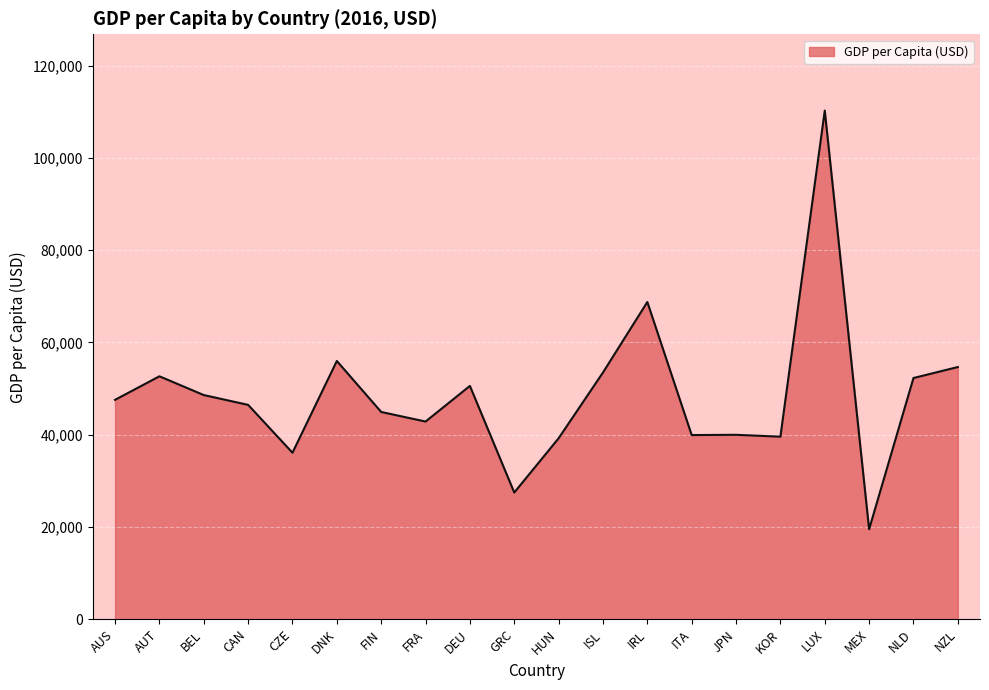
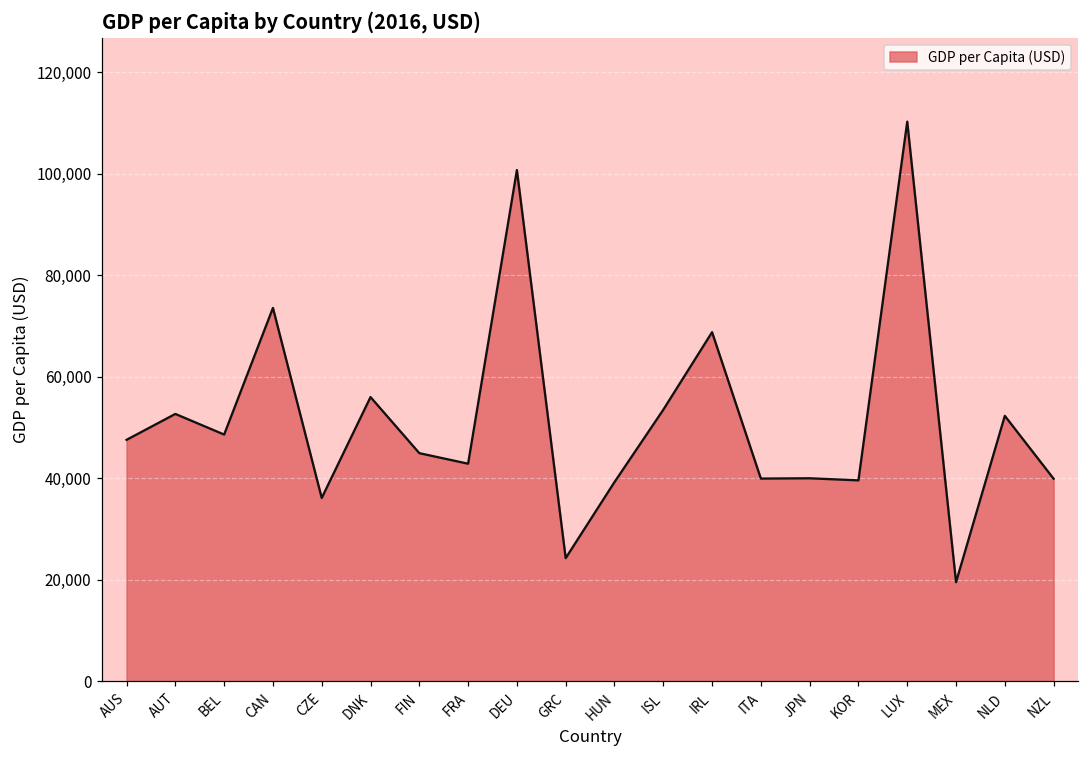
CAN: 46,000 -> 74,000
DEU: 51,000 -> 101,000
GRC: 27,000 -> 24,000
NZL: 55,000 -> 40,000
